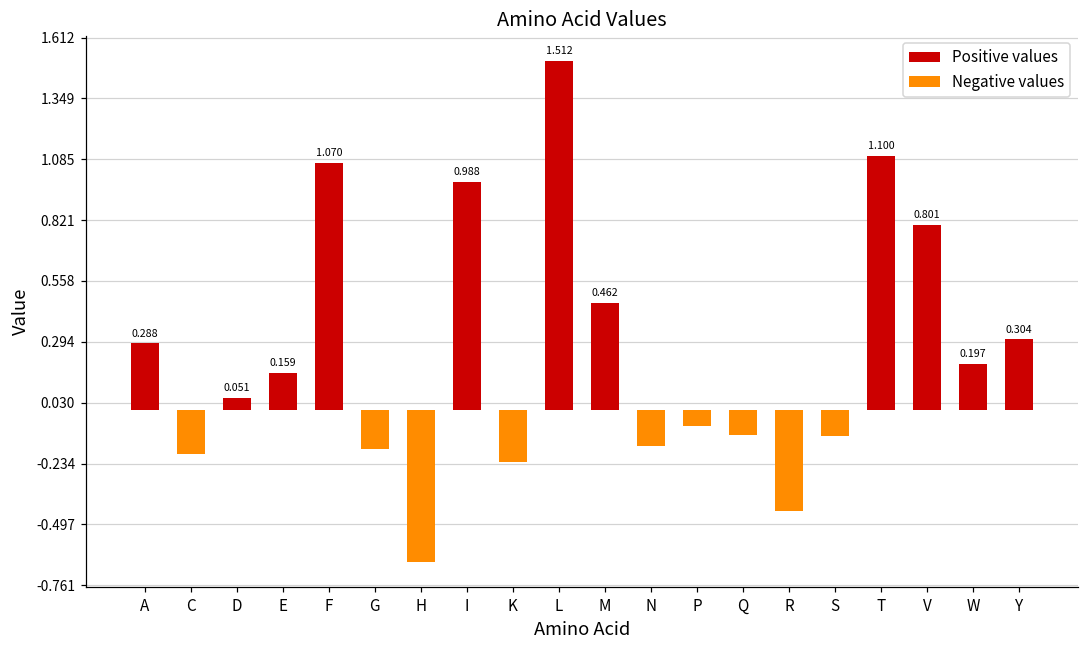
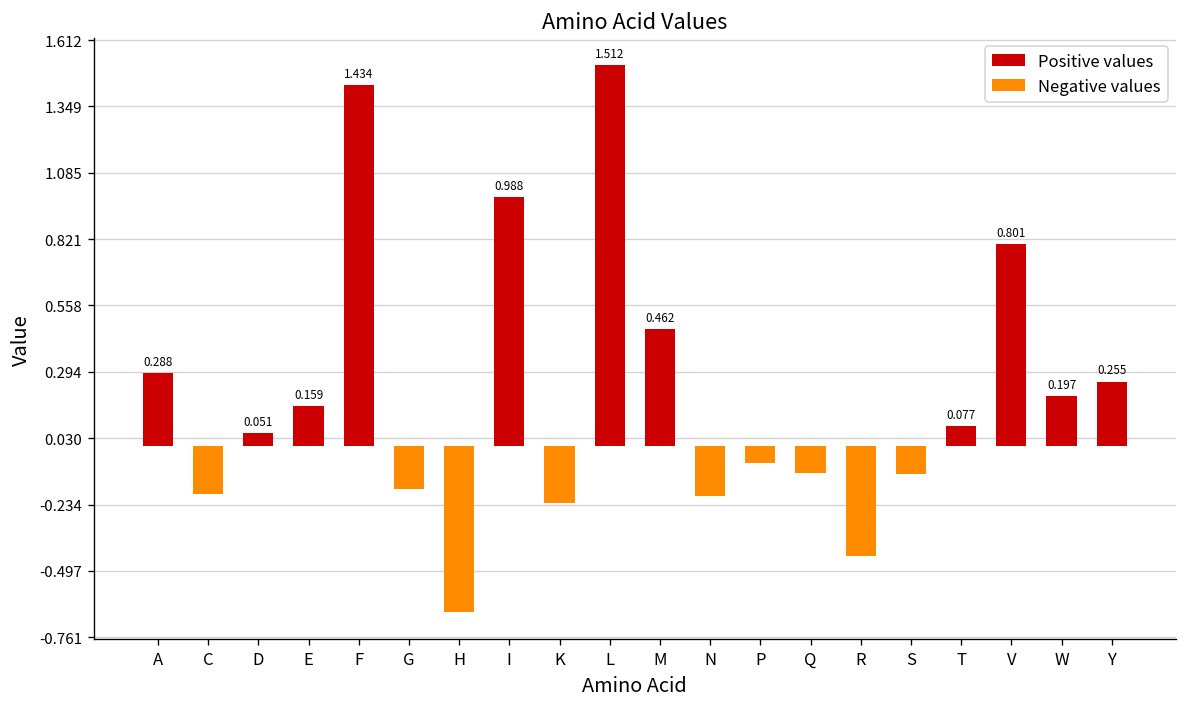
Positive values, F: 1.070 -> 1.434
Negative values, N: -0.16 -> -0.20
Positive values, T: 1.100 -> 0.077
Positive values, Y: 0.304 -> 0.255
